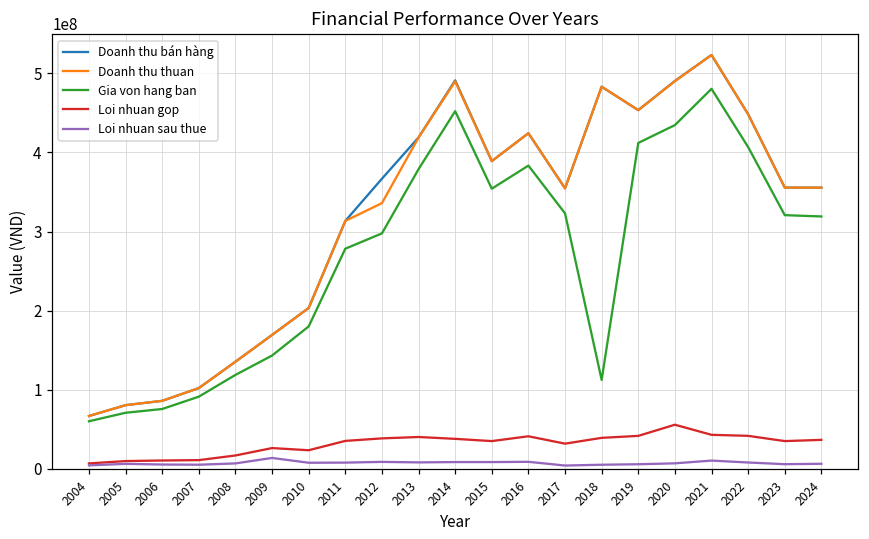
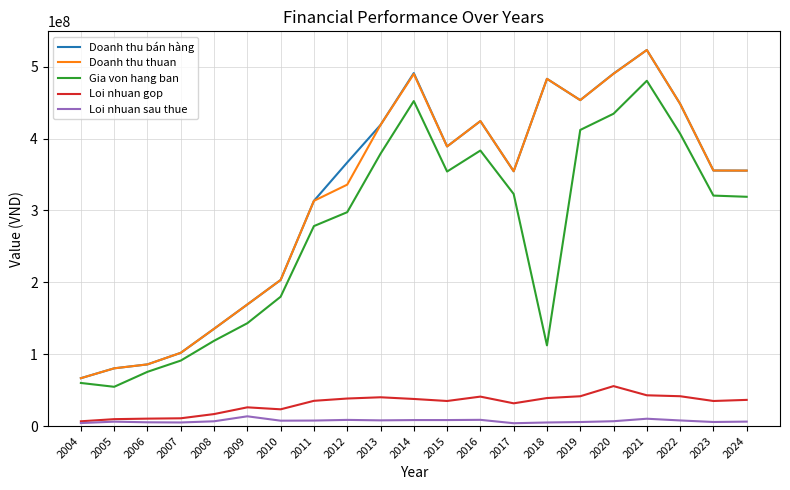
Gia von hang ban, 2005: 70000000 -> 50000000
